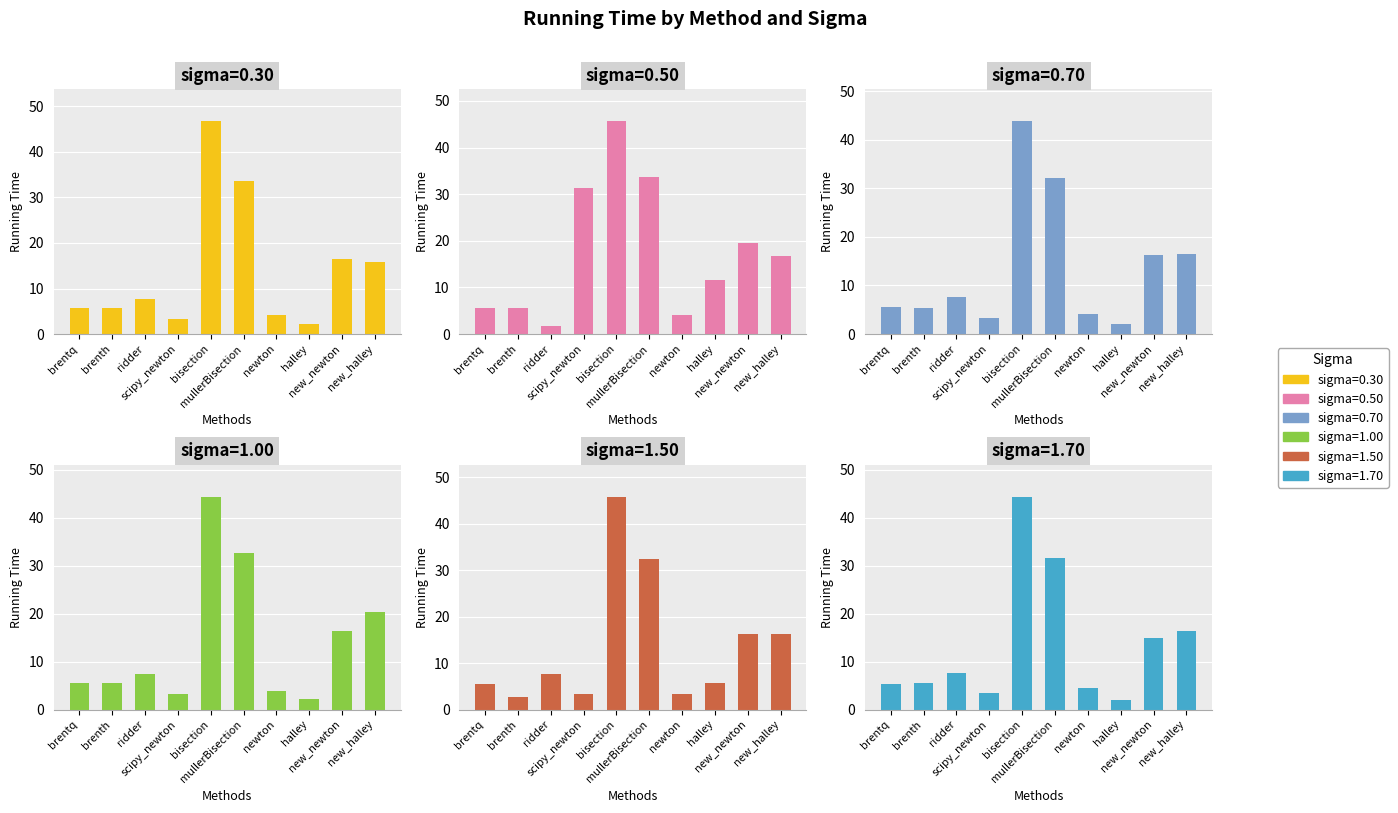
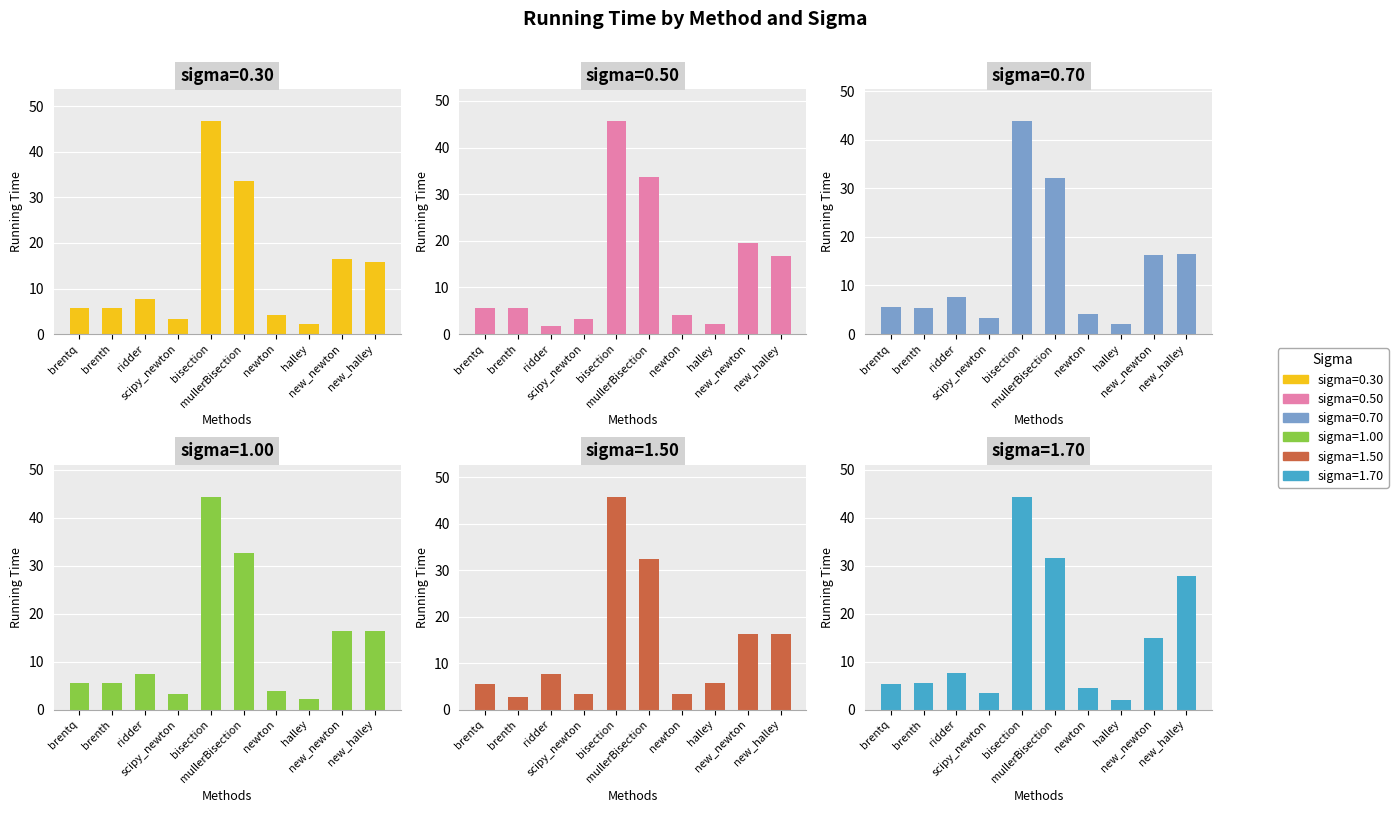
sigma=0.50, scipy_newton: 31 -> 3
sigma=0.50, halley: 12 -> 2
sigma=1.00, new_halley: 20 -> 16
sigma=1.70, new_halley: 16 -> 28
